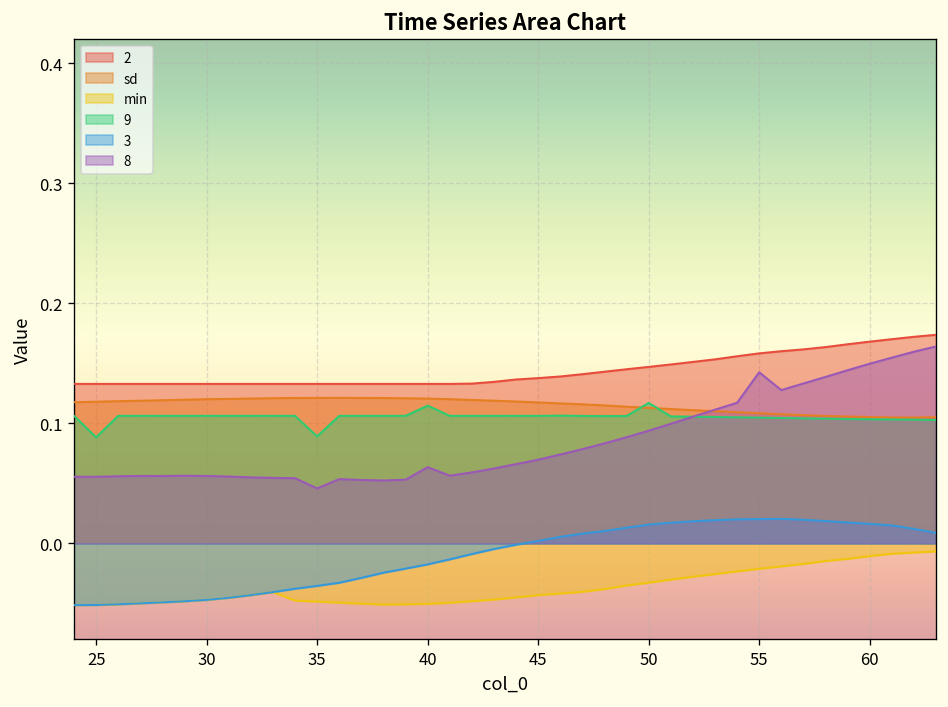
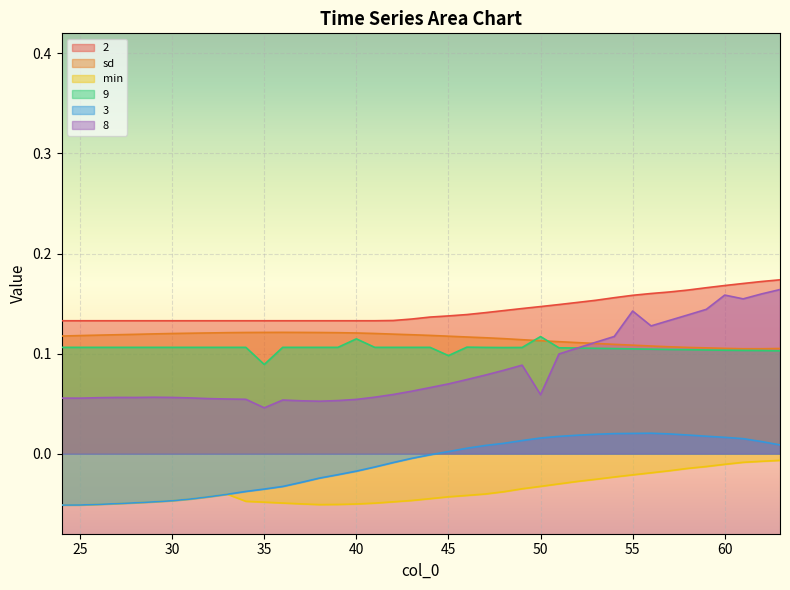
9, 25: 0.088 -> 0.106
8, 40: 0.064 -> 0.054
9, 45: 0.106 -> 0.098
8, 50: 0.094 -> 0.059
8, 60: 0.150 -> 0.158
